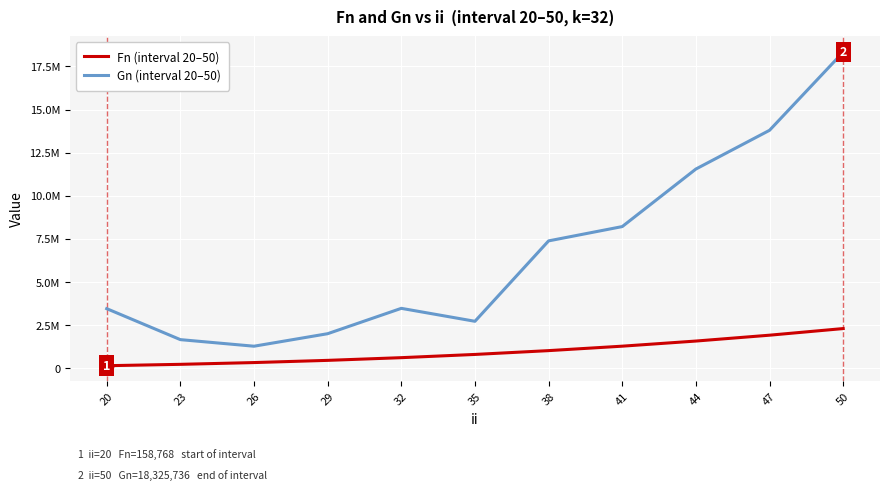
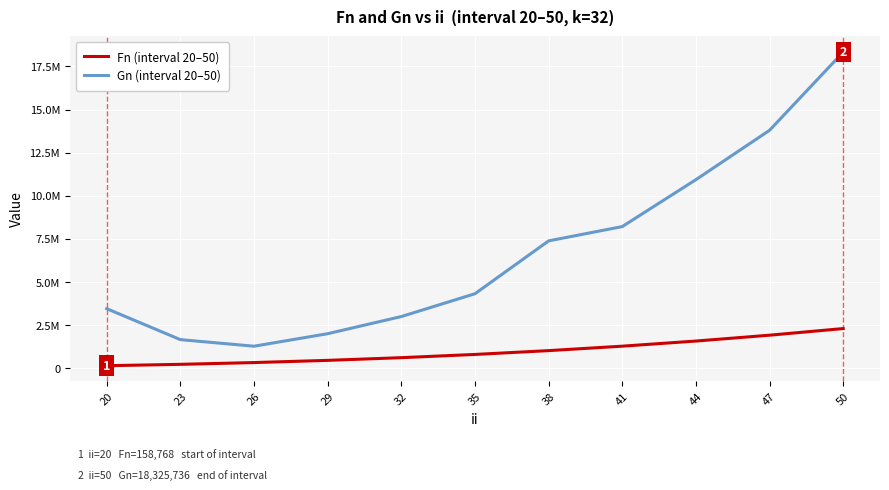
Gn (interval 20–50), 32: 3500000 -> 3000000
Gn (interval 20–50), 35: 2700000 -> 4300000
Gn (interval 20–50), 44: 11600000 -> 10900000
